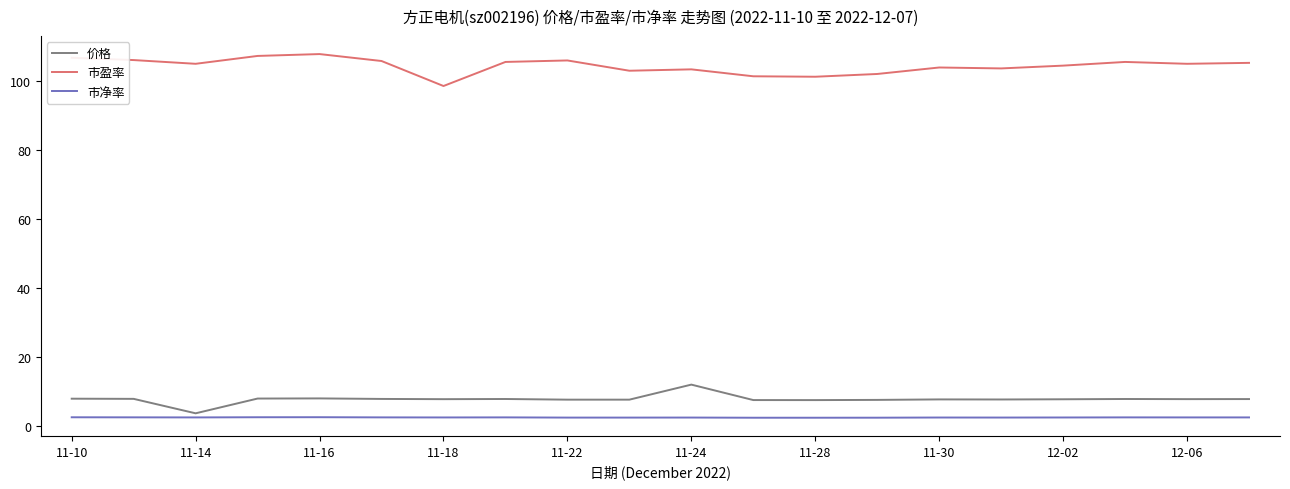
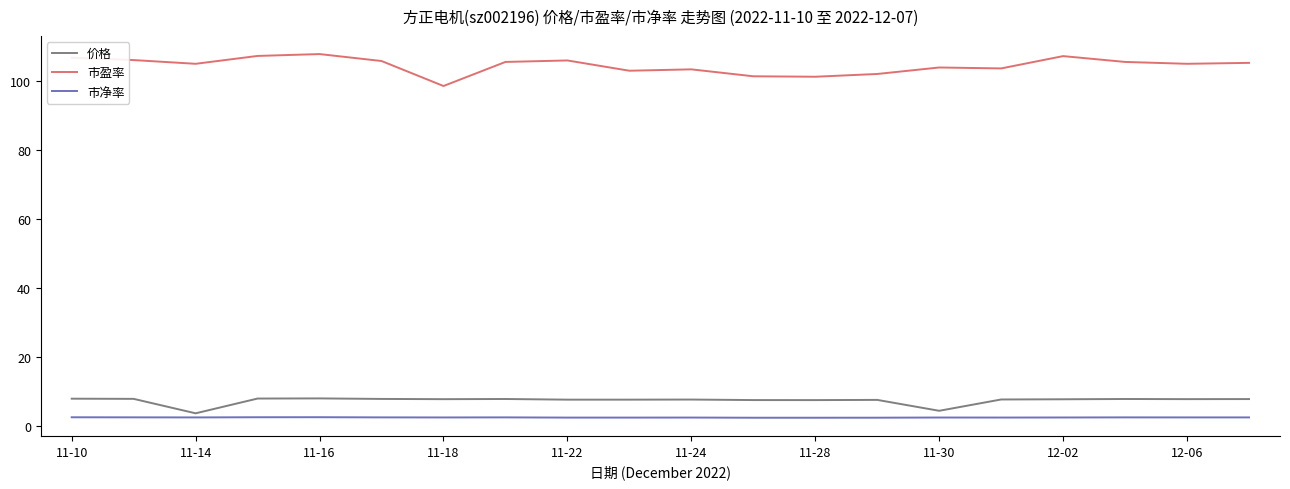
价格, 11-24: 12 -> 8
价格, 11-30: 8 -> 4
市盈率, 12-02: 105 -> 107
